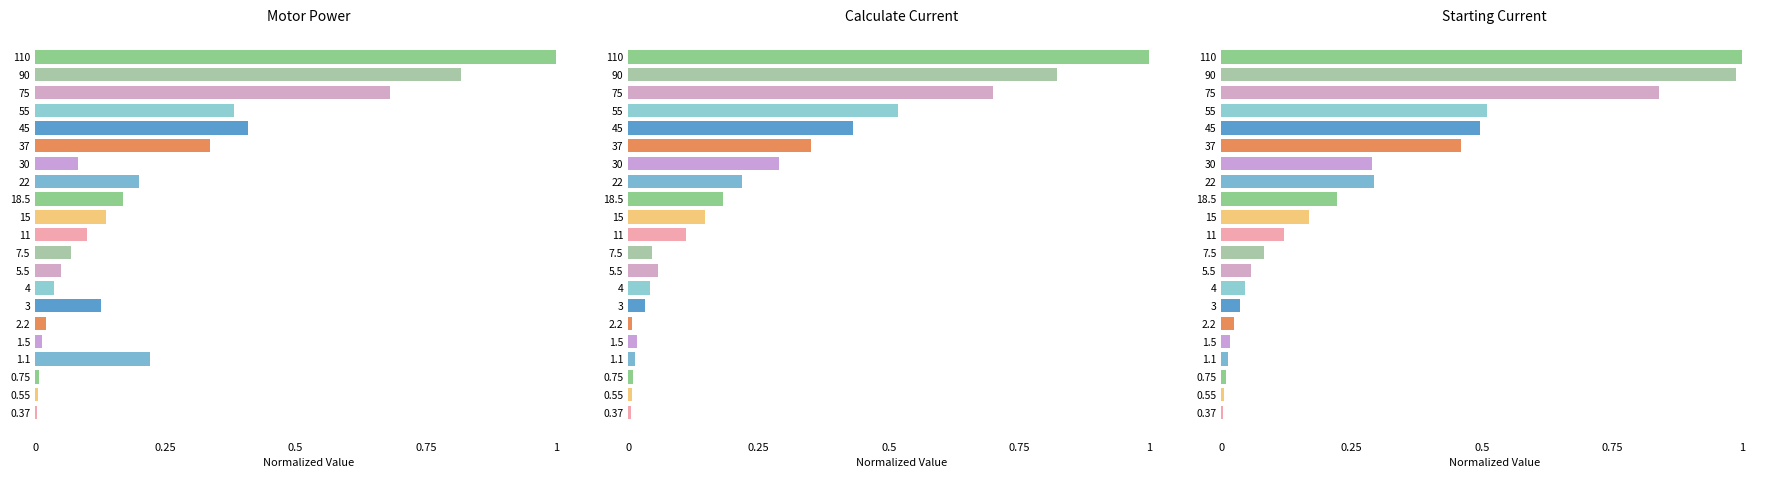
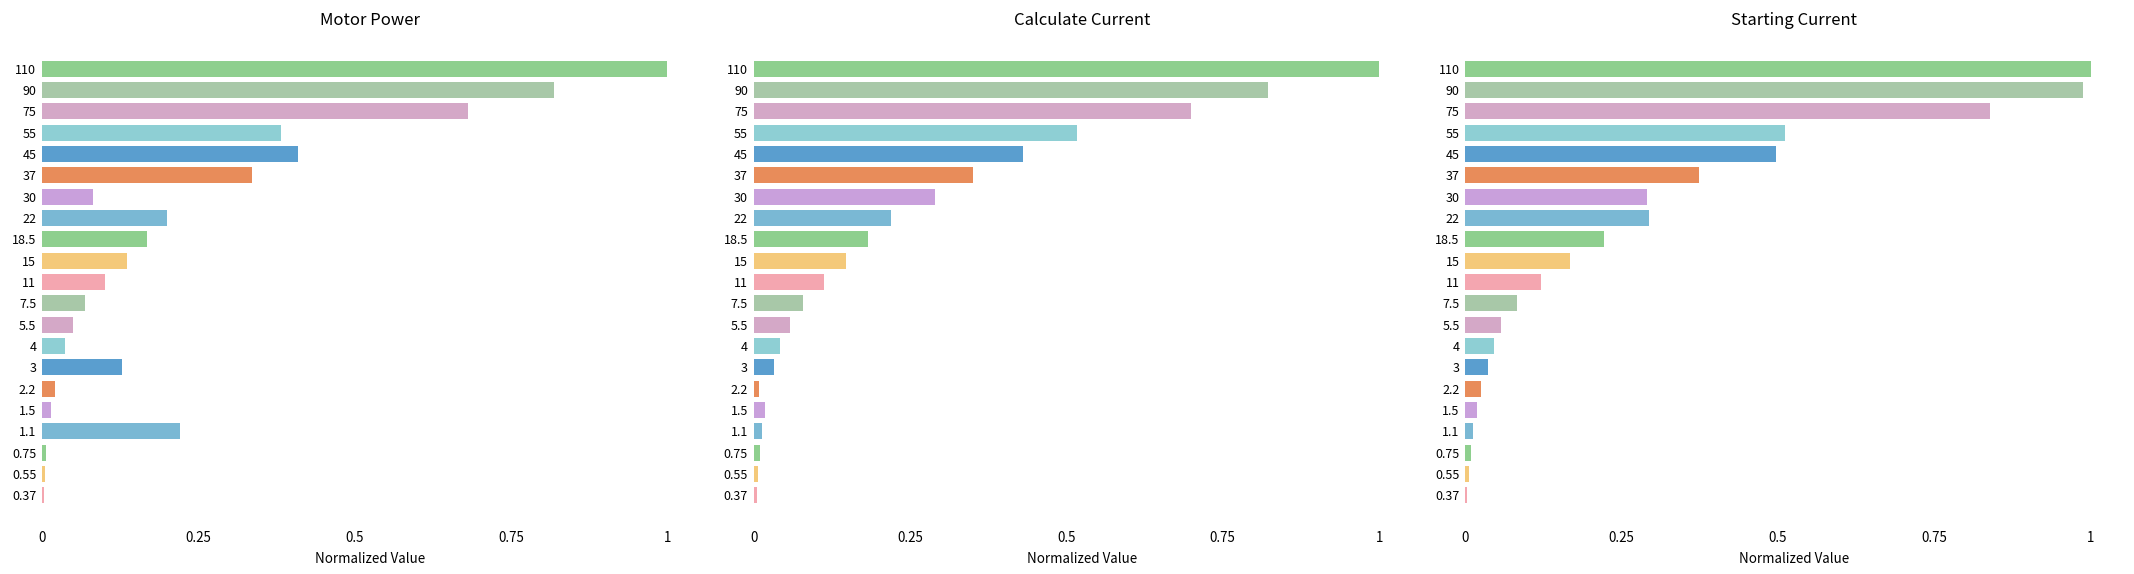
Calculate Current, 7.5: 0.05 -> 0.08
Starting Current, 37: 0.46 -> 0.37
